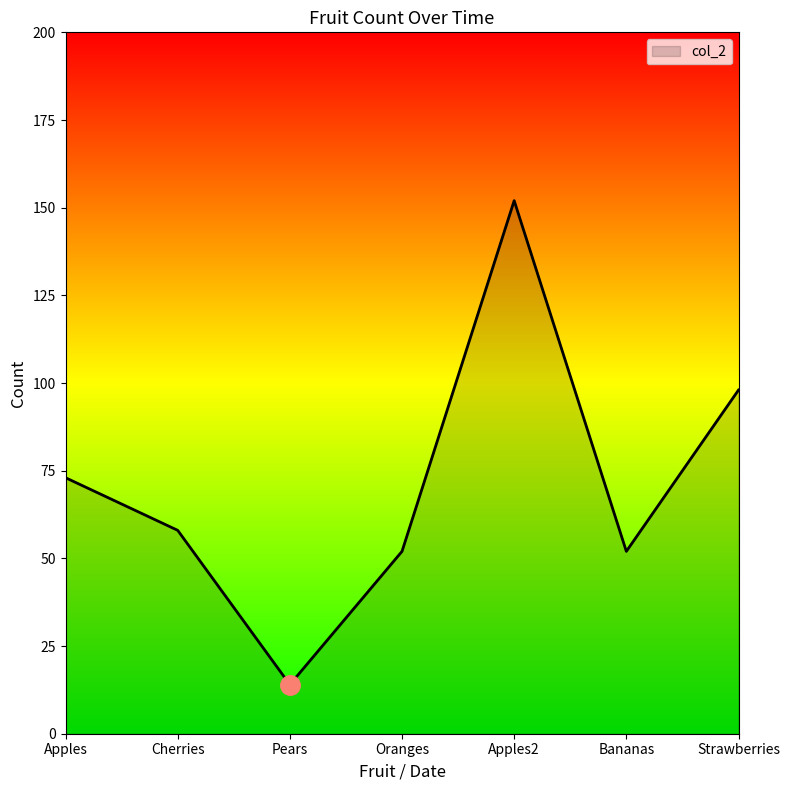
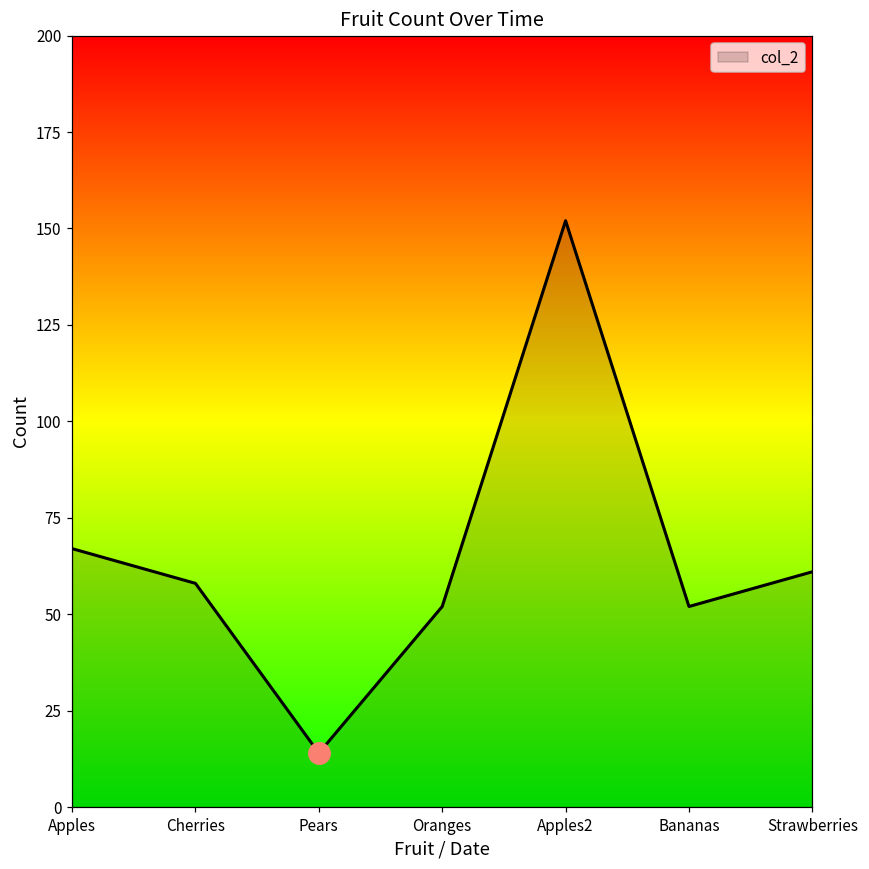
col_2, Apples: 73 -> 67
col_2, Strawberries: 98 -> 61
